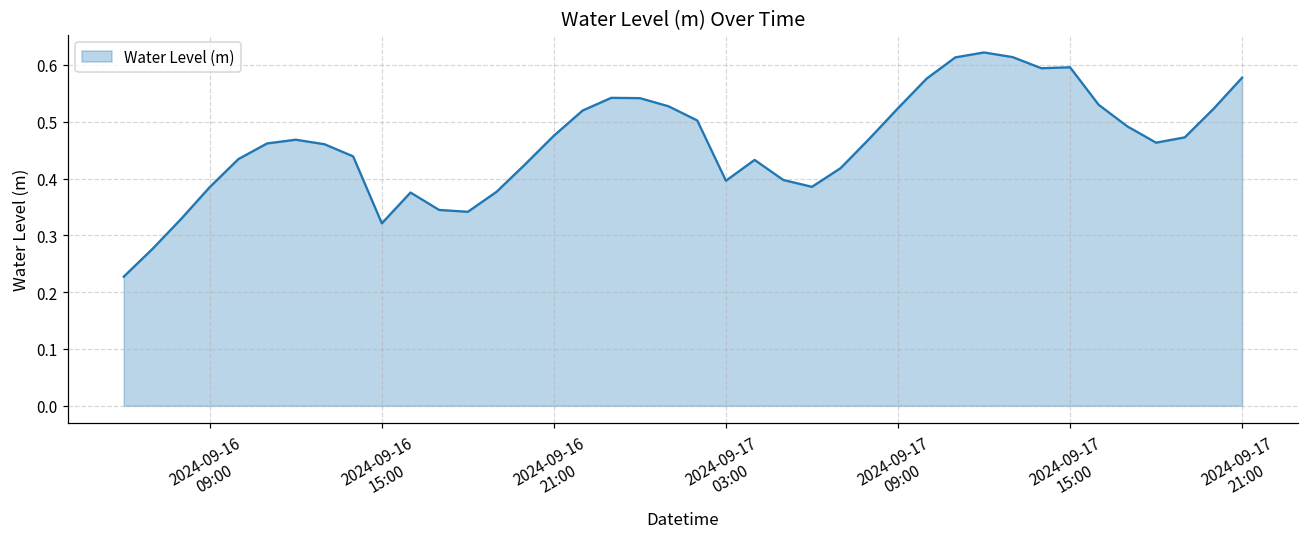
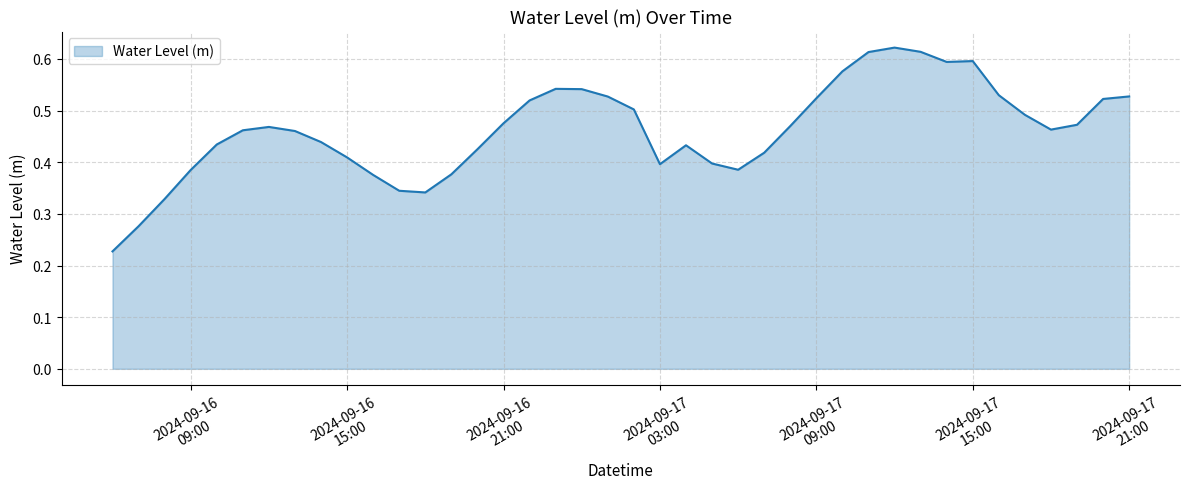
2024-09-16 15:00: 0.32 -> 0.41
2024-09-17 21:00: 0.58 -> 0.53
